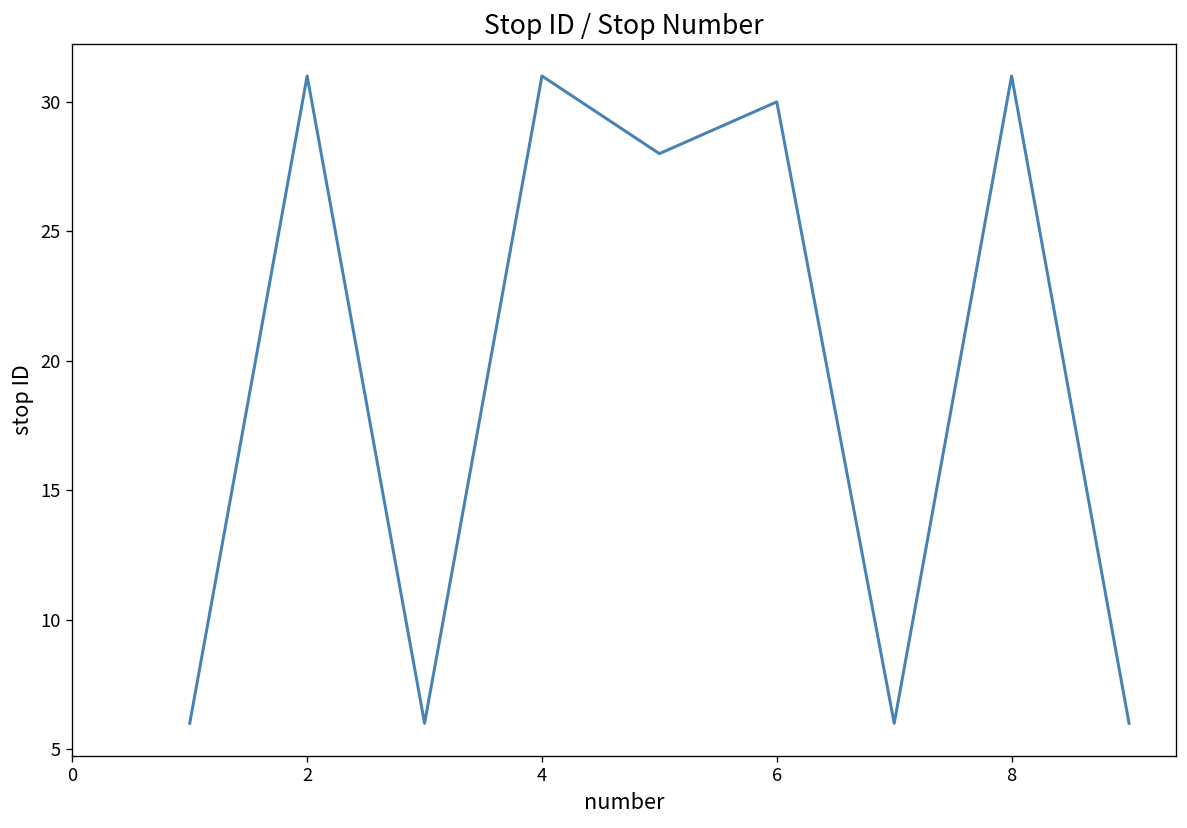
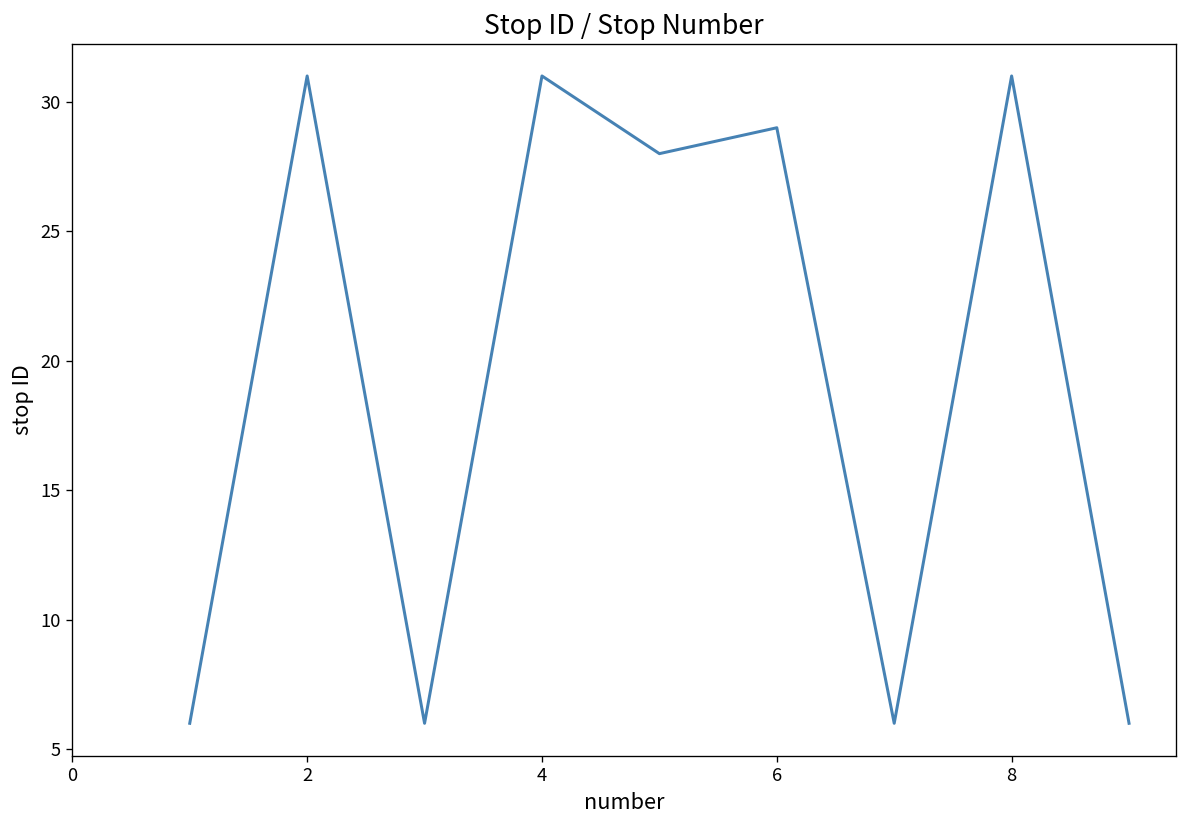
6: 30 -> 29
